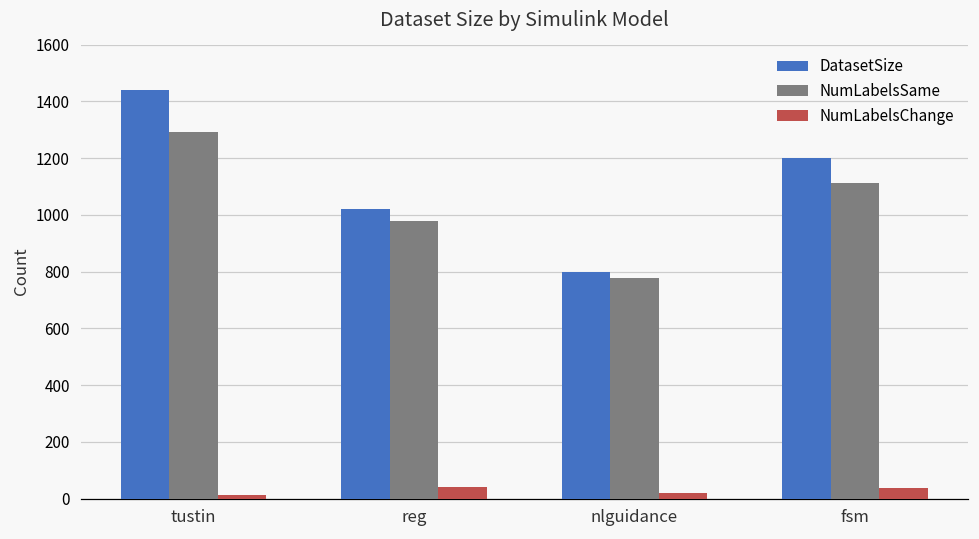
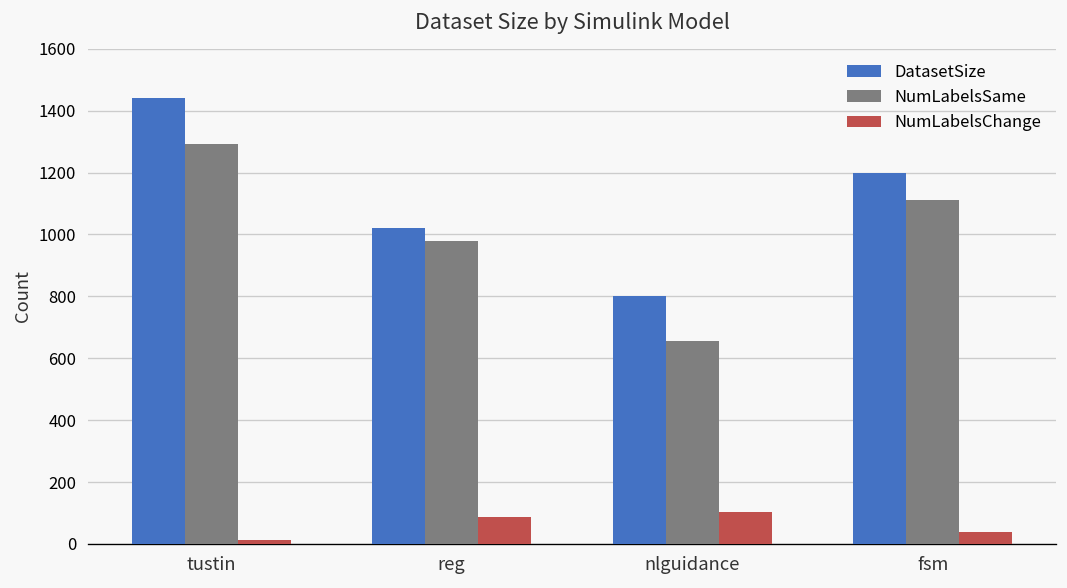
NumLabelsChange, reg: 40 -> 90
NumLabelsSame, nlguidance: 780 -> 650
NumLabelsChange, nlguidance: 20 -> 100
